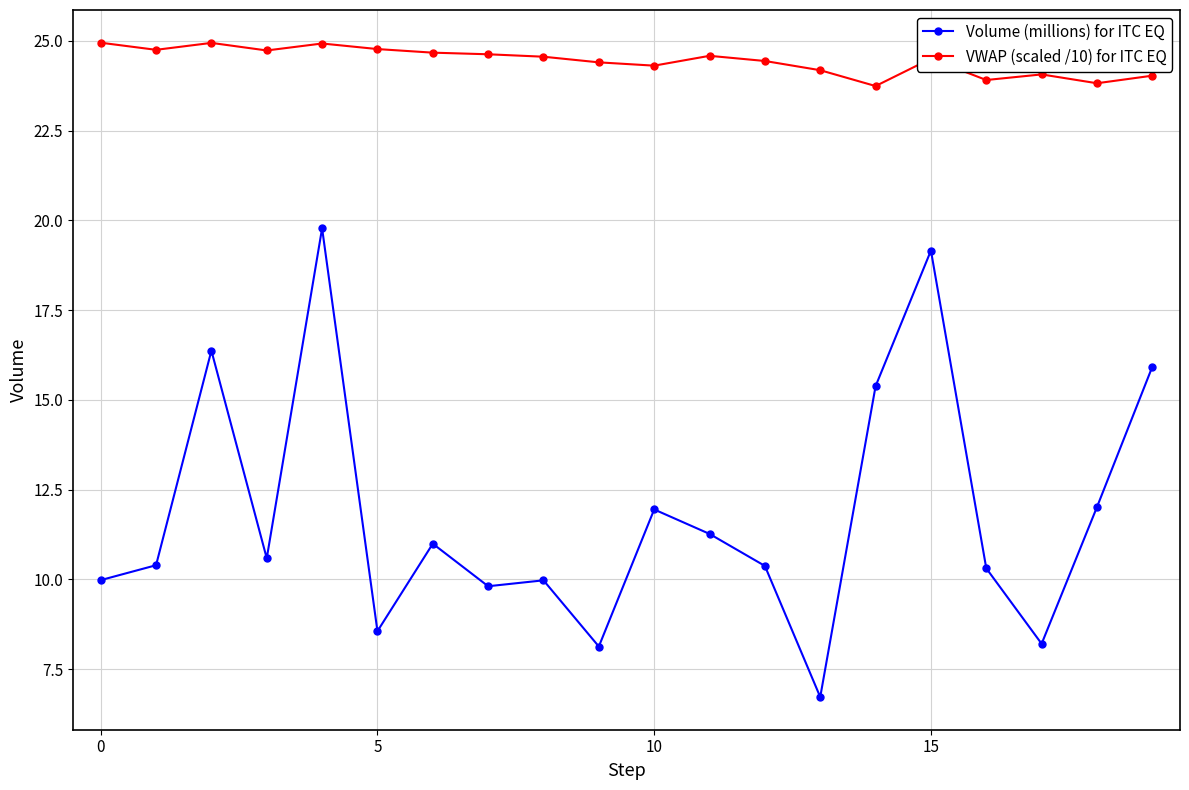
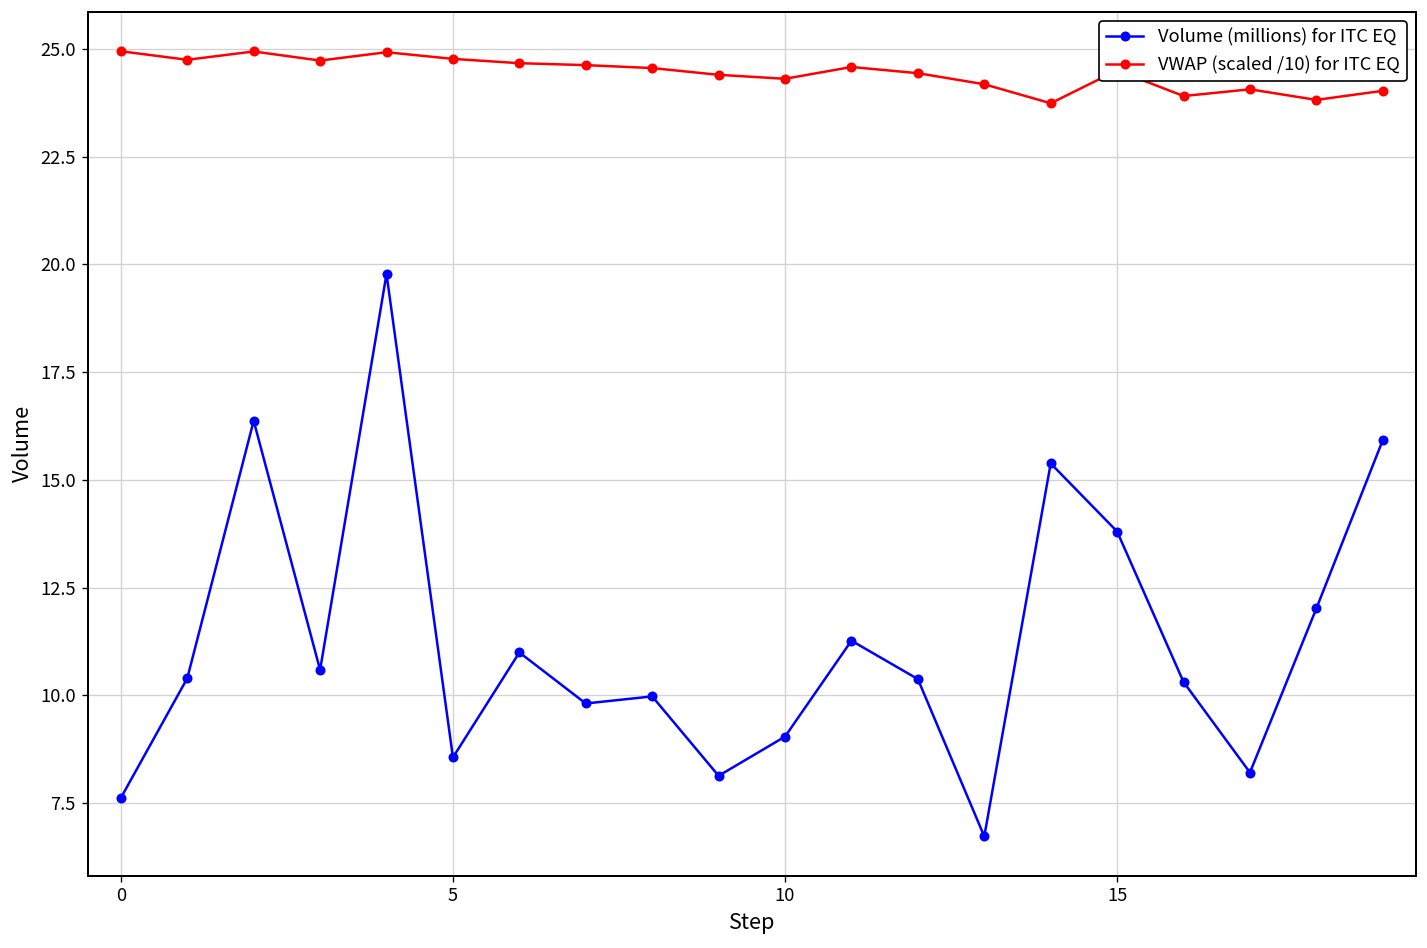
Volume (millions) for ITC EQ, 0: 10.0 -> 7.6
Volume (millions) for ITC EQ, 10: 11.9 -> 9.0
Volume (millions) for ITC EQ, 15: 19.2 -> 13.8
